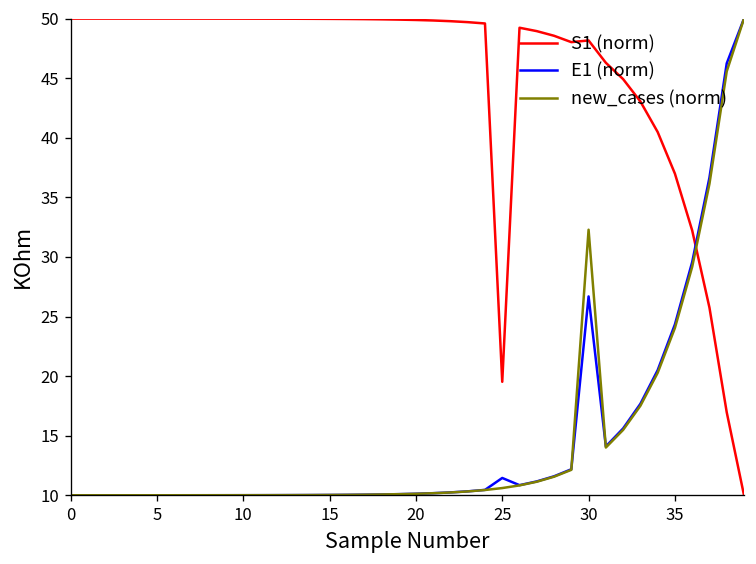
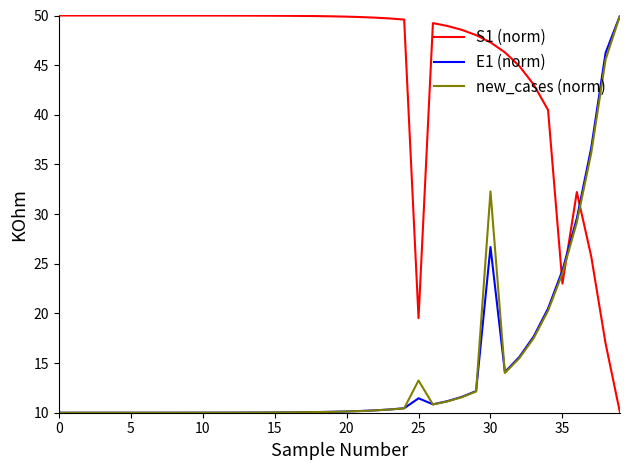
new_cases (norm), 25: 11 -> 13
S1 (norm), 30: 48 -> 47
S1 (norm), 35: 37 -> 23
